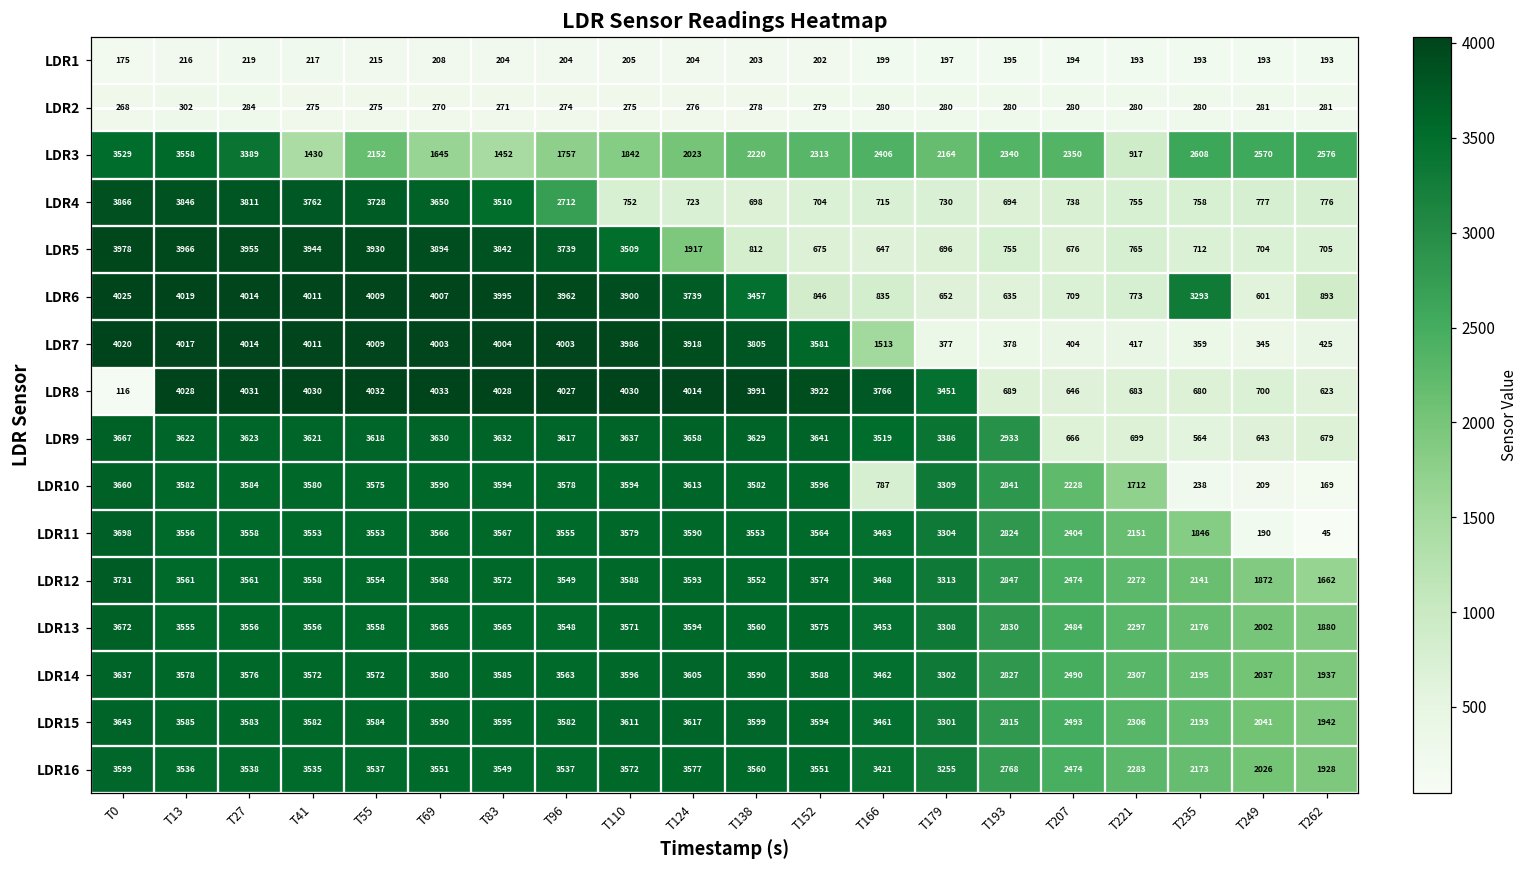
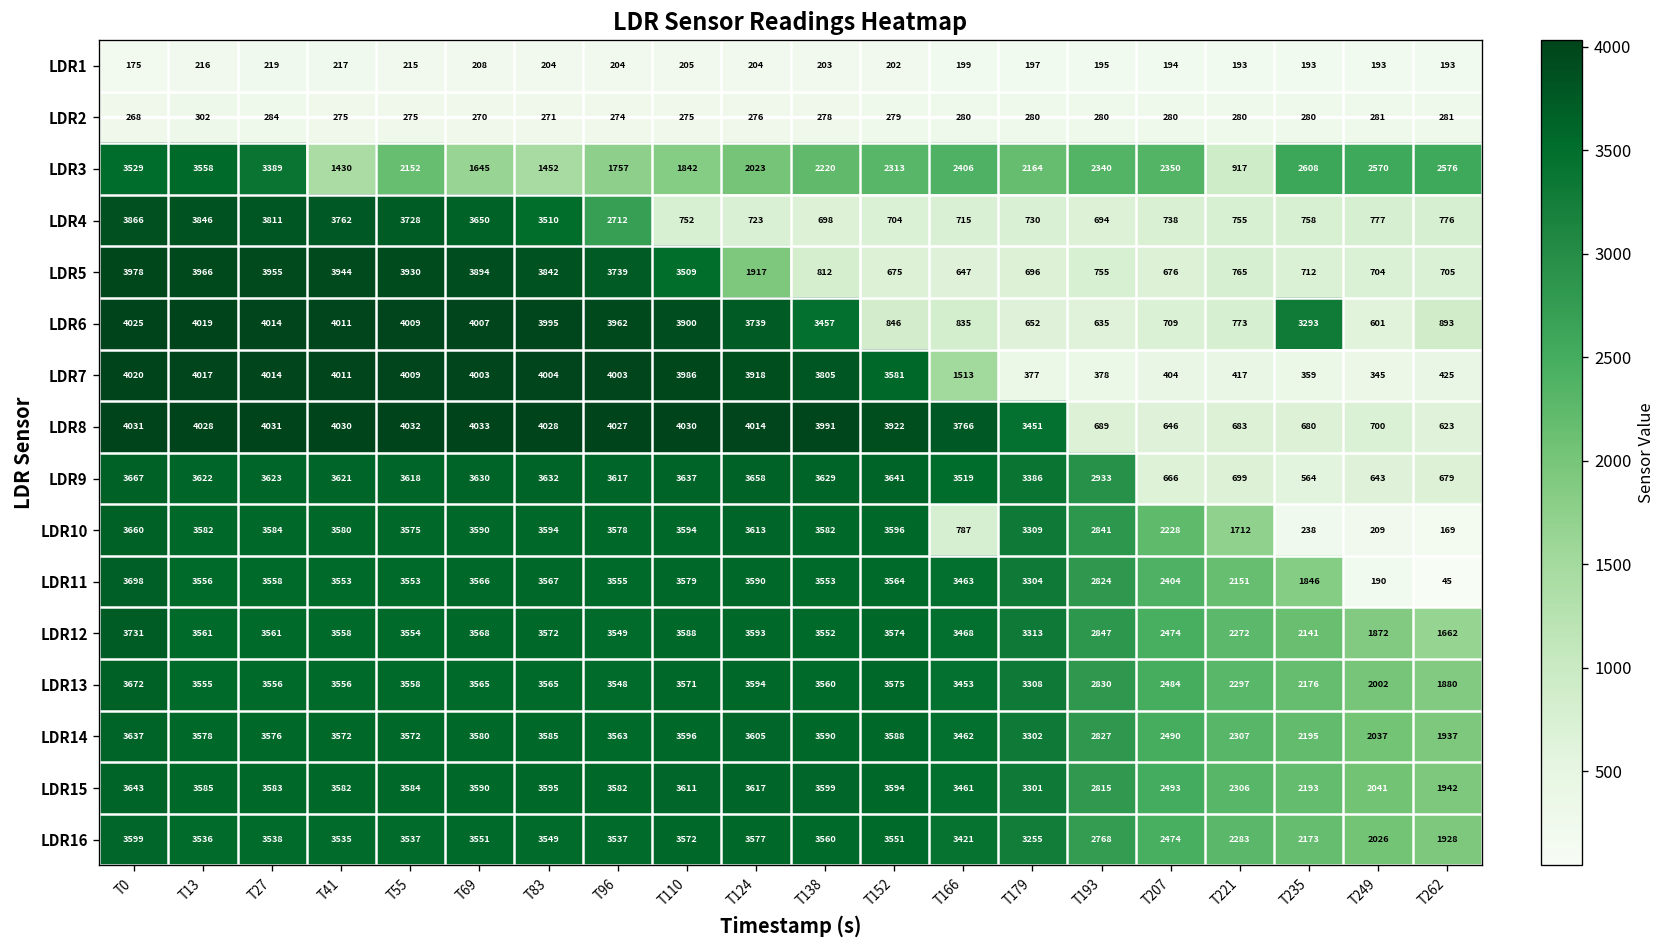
LDR8, T0: 116 -> 4031
